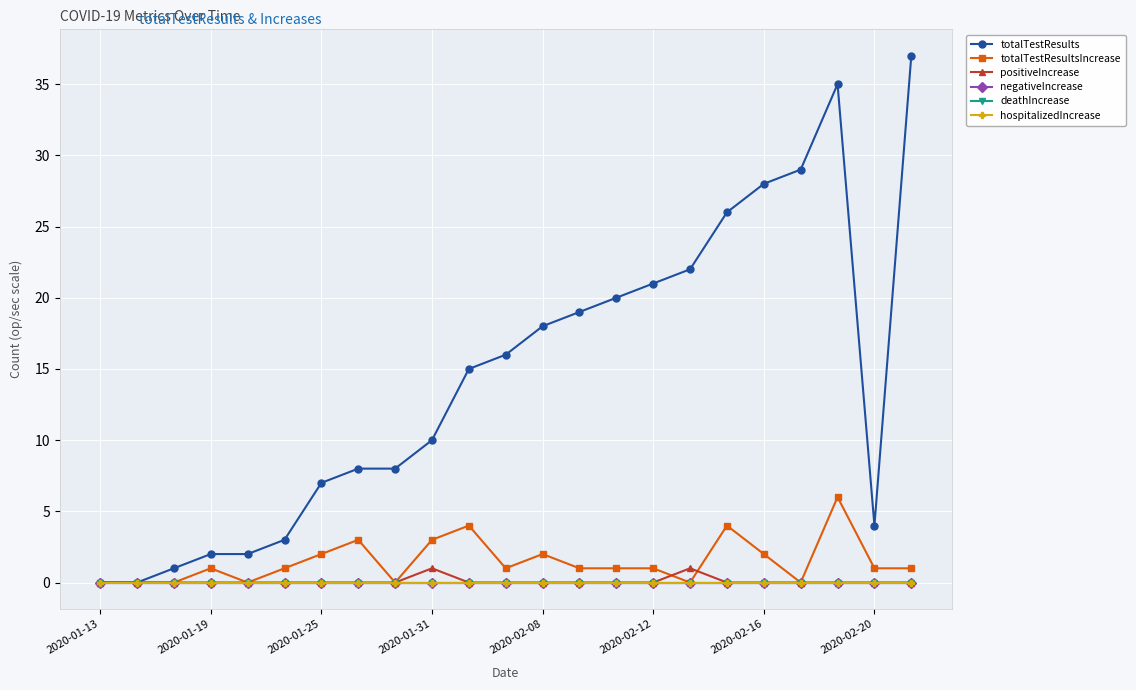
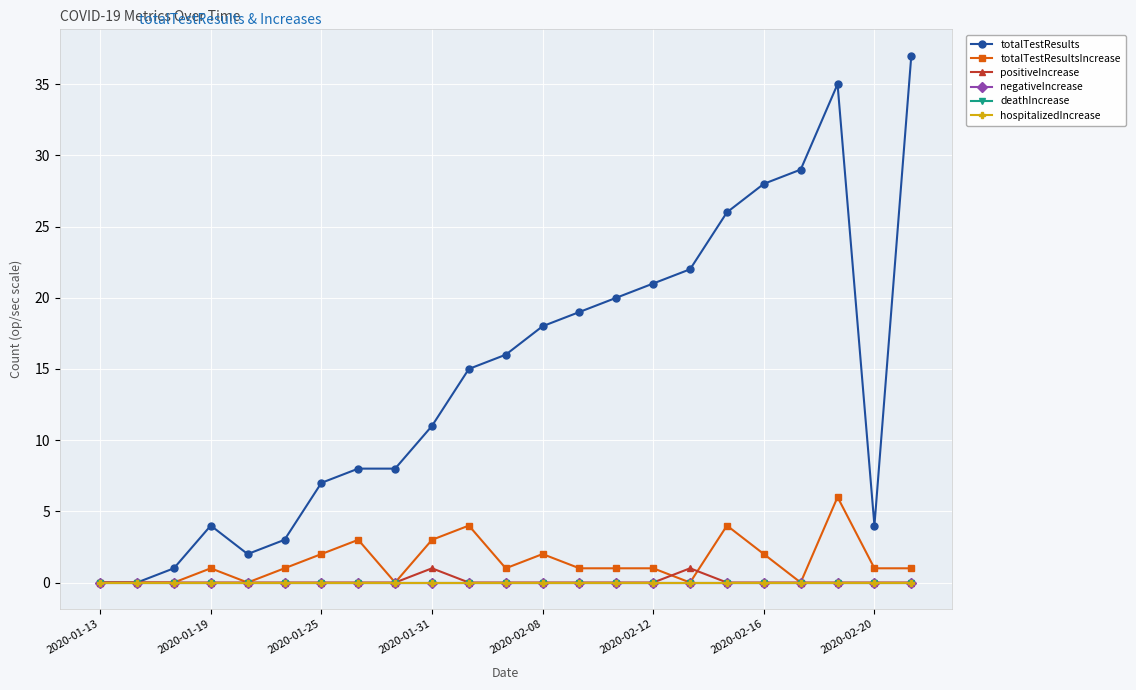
totalTestResults, 2020-01-19: 2 -> 4
totalTestResults, 2020-01-31: 10 -> 11
